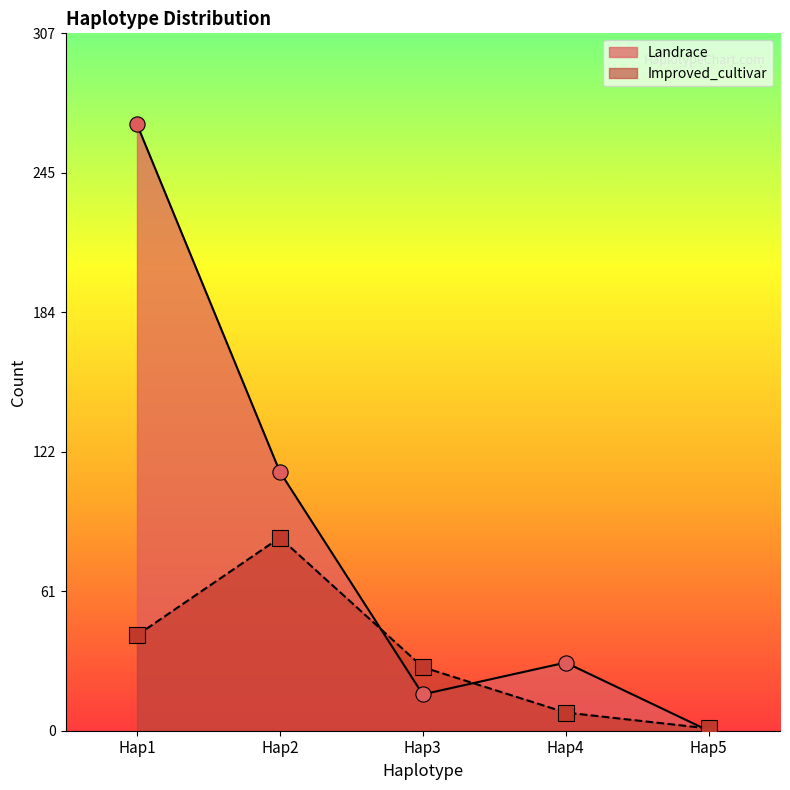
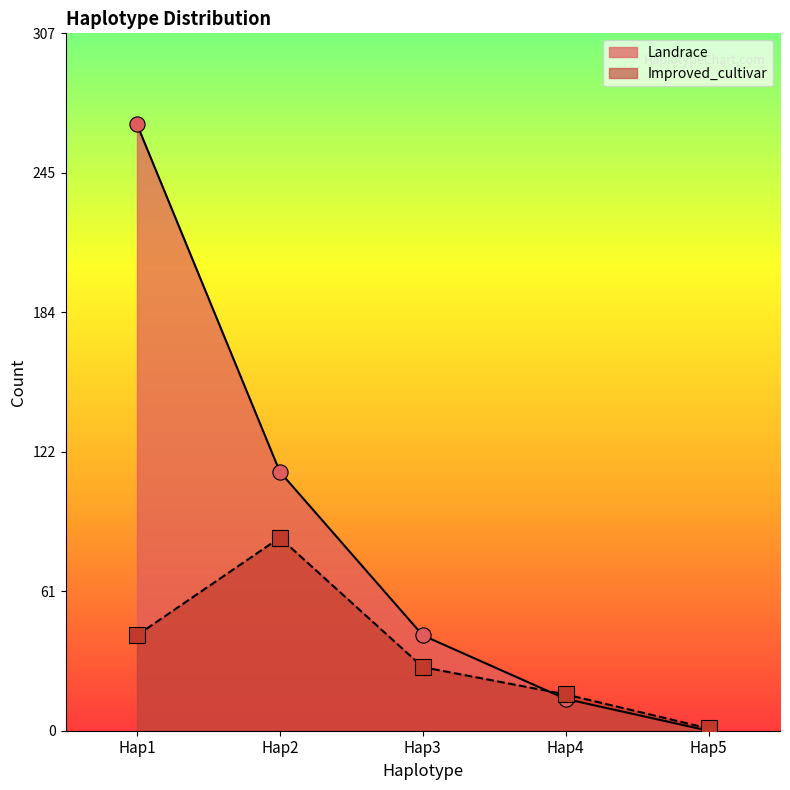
Landrace, Hap3: 16 -> 42
Landrace, Hap4: 30 -> 14
Improved_cultivar, Hap4: 8 -> 16
